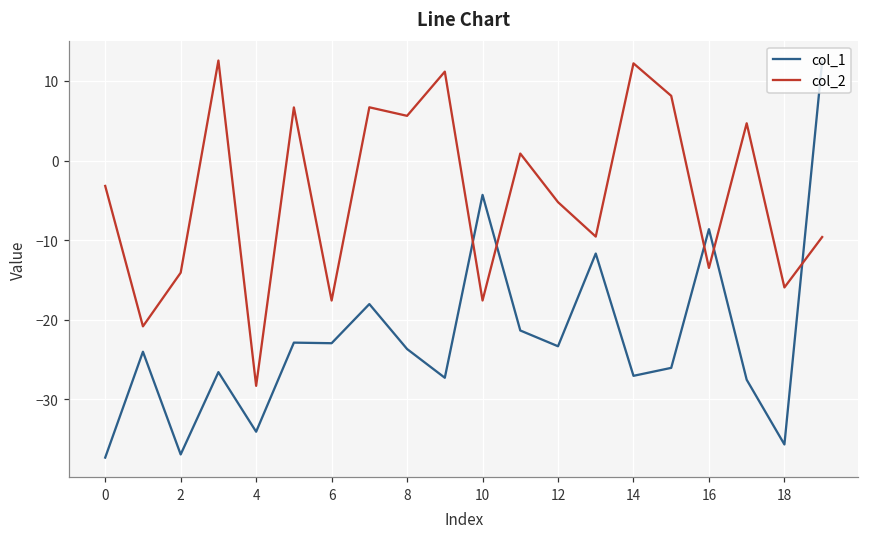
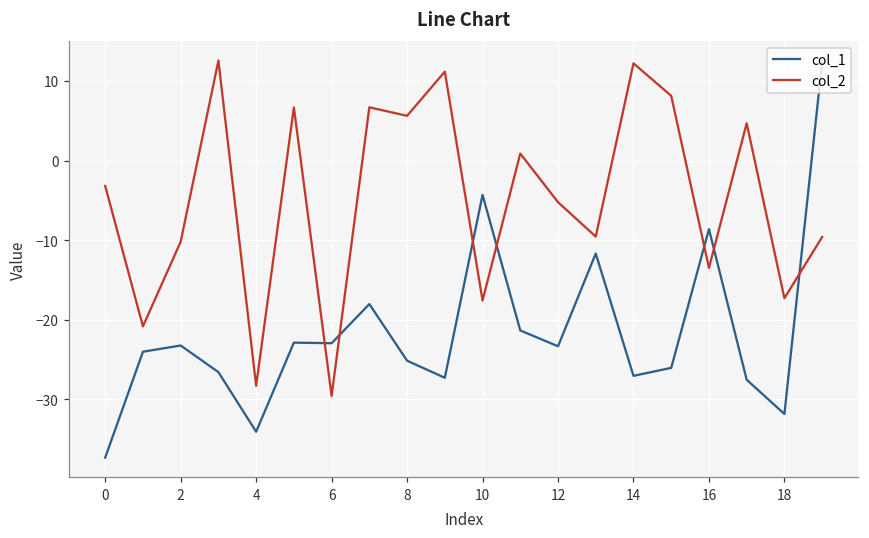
col_1, 2: -37 -> -23
col_2, 2: -14 -> -10
col_2, 6: -18 -> -30
col_1, 8: -24 -> -25
col_1, 18: -36 -> -32
col_2, 18: -16 -> -17
